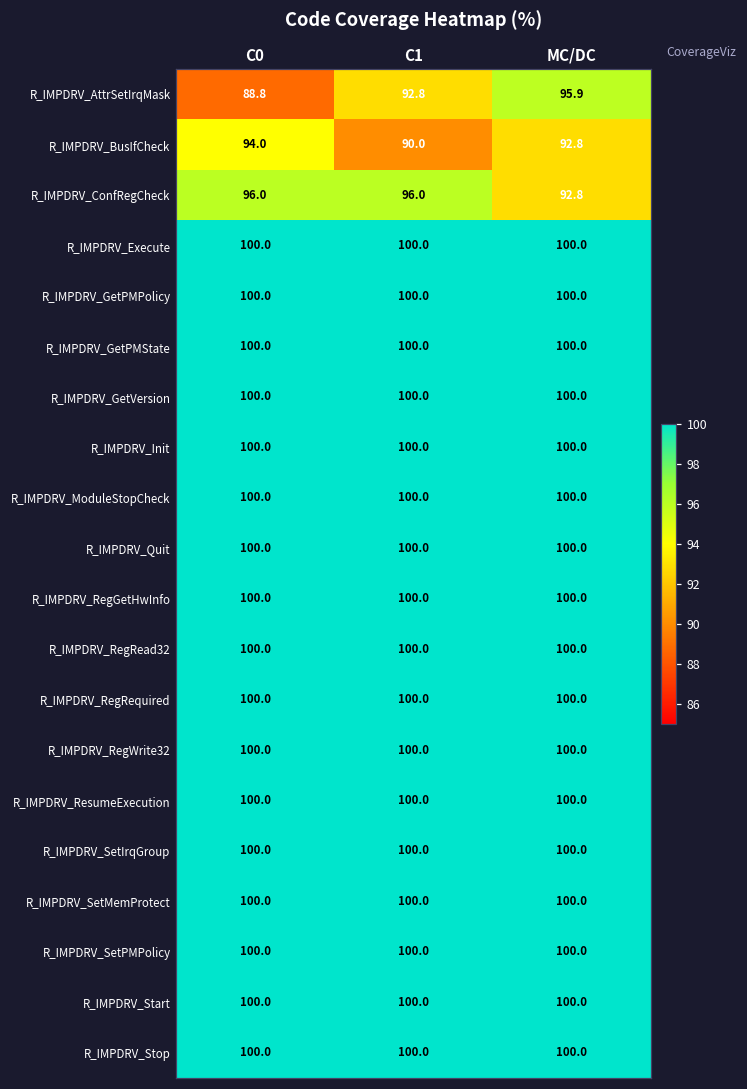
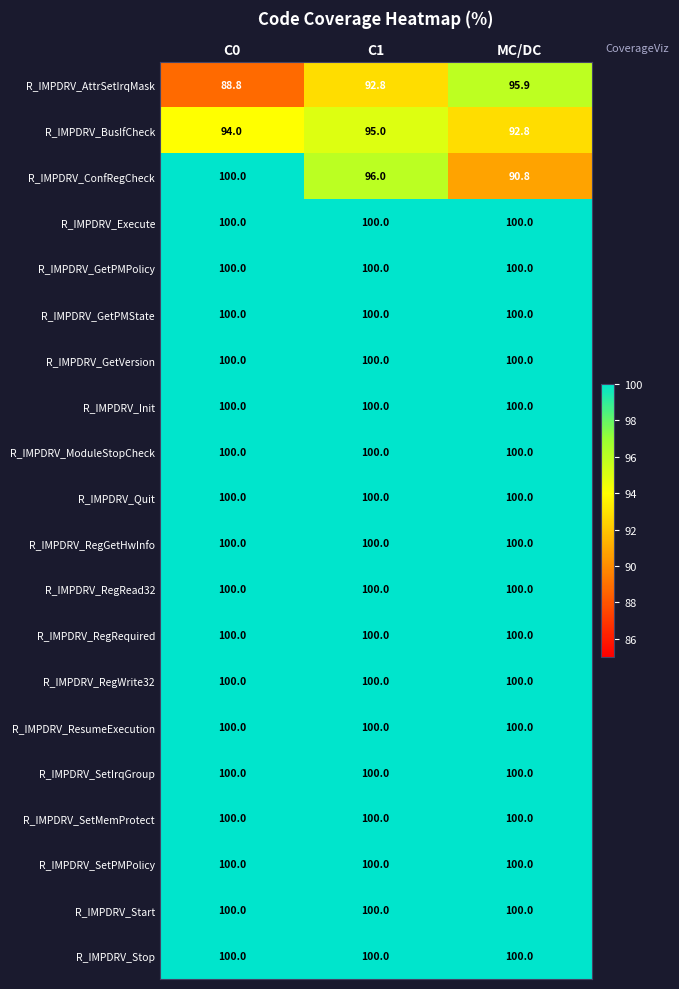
R_IMPDRV_BusIfCheck, C1: 90.0 -> 95.0
R_IMPDRV_ConfRegCheck, C0: 96.0 -> 100.0
R_IMPDRV_ConfRegCheck, MC/DC: 92.8 -> 90.8
